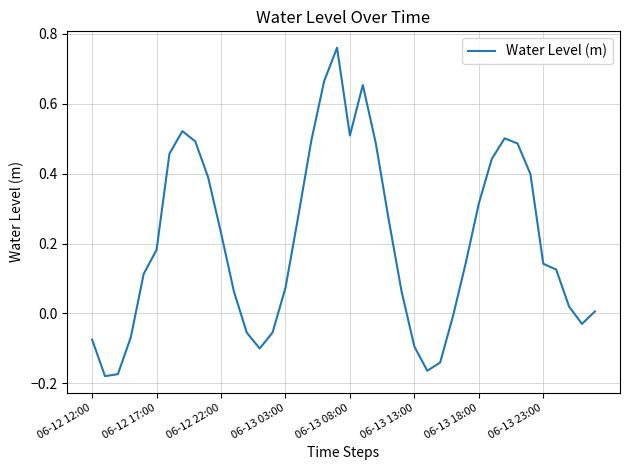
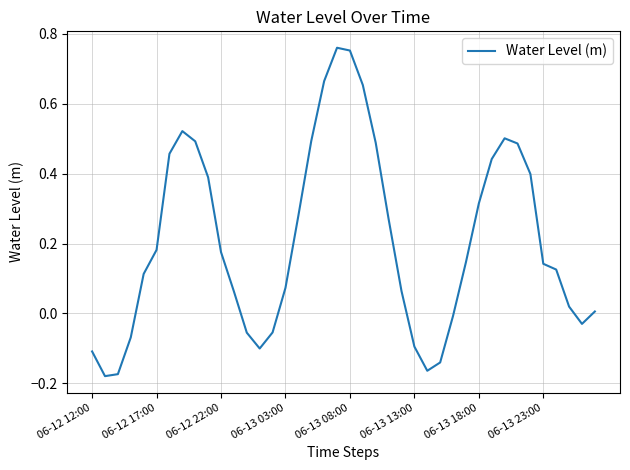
06-12 12:00: -0.07 -> -0.11
06-12 22:00: 0.23 -> 0.18
06-13 08:00: 0.51 -> 0.75
